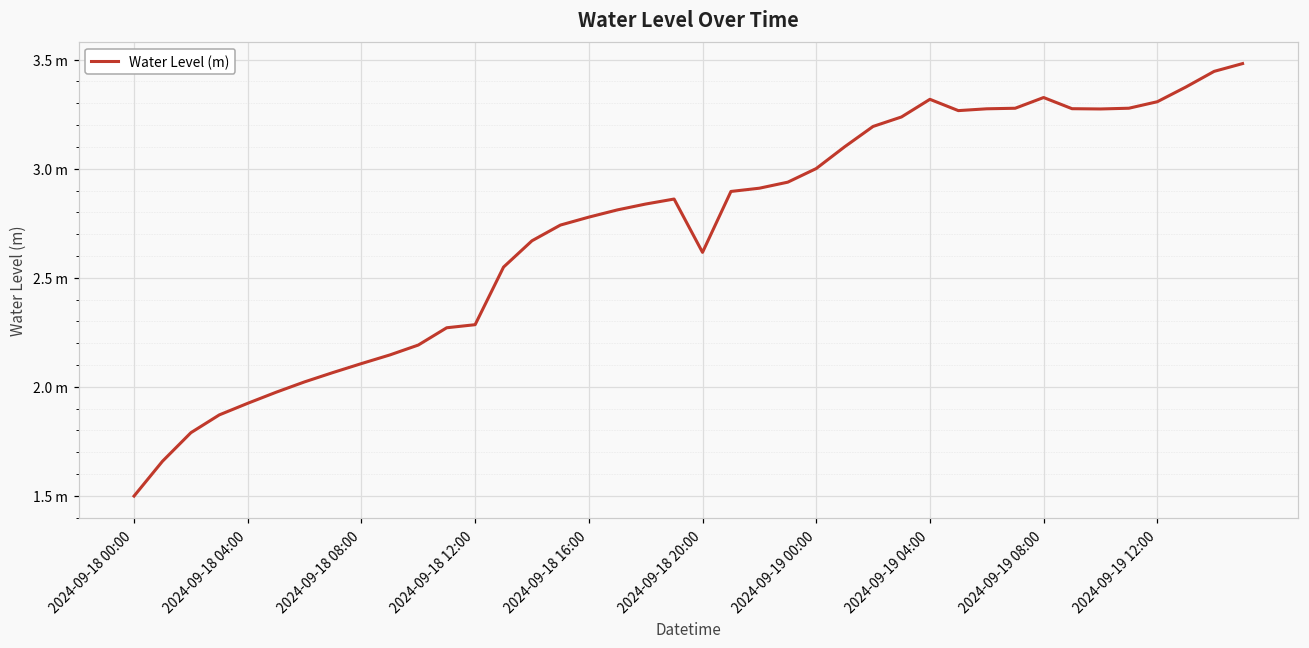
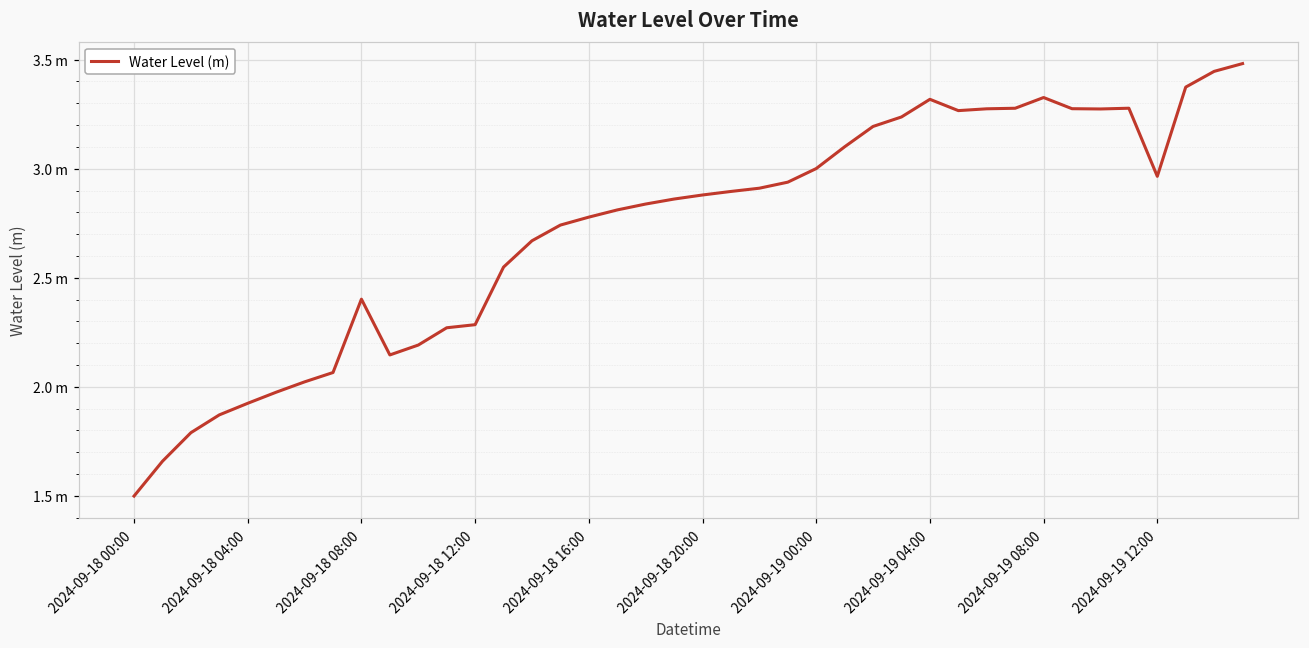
2024-09-18 08:00: 2.11 m -> 2.40 m
2024-09-18 20:00: 2.62 m -> 2.88 m
2024-09-19 12:00: 3.31 m -> 2.97 m
